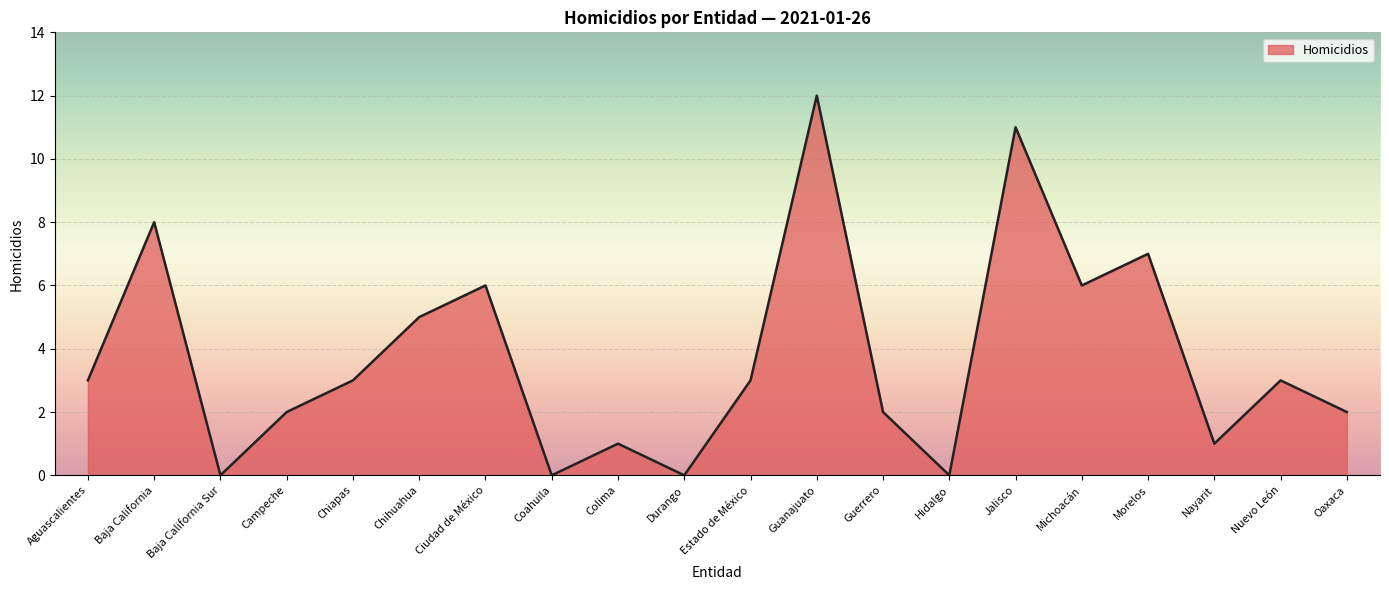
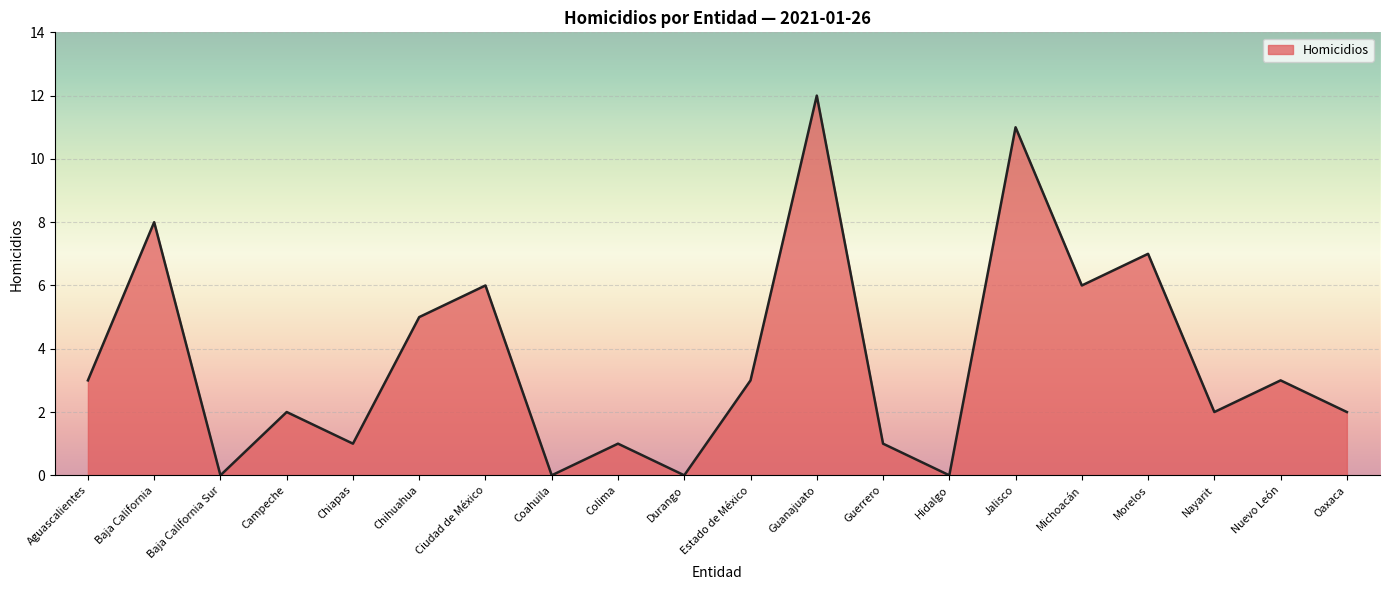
Chiapas: 3 -> 1
Guerrero: 2 -> 1
Nayarit: 1 -> 2
